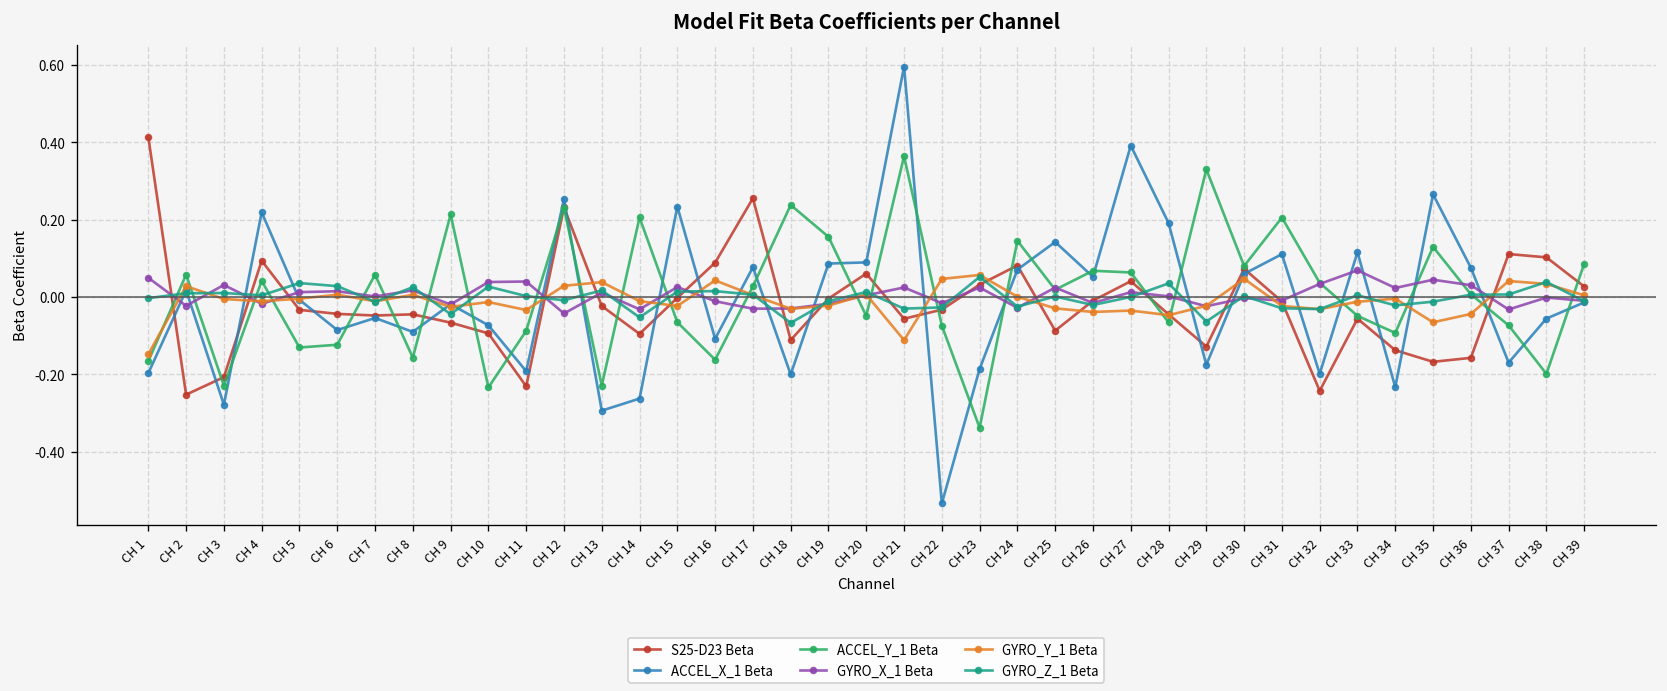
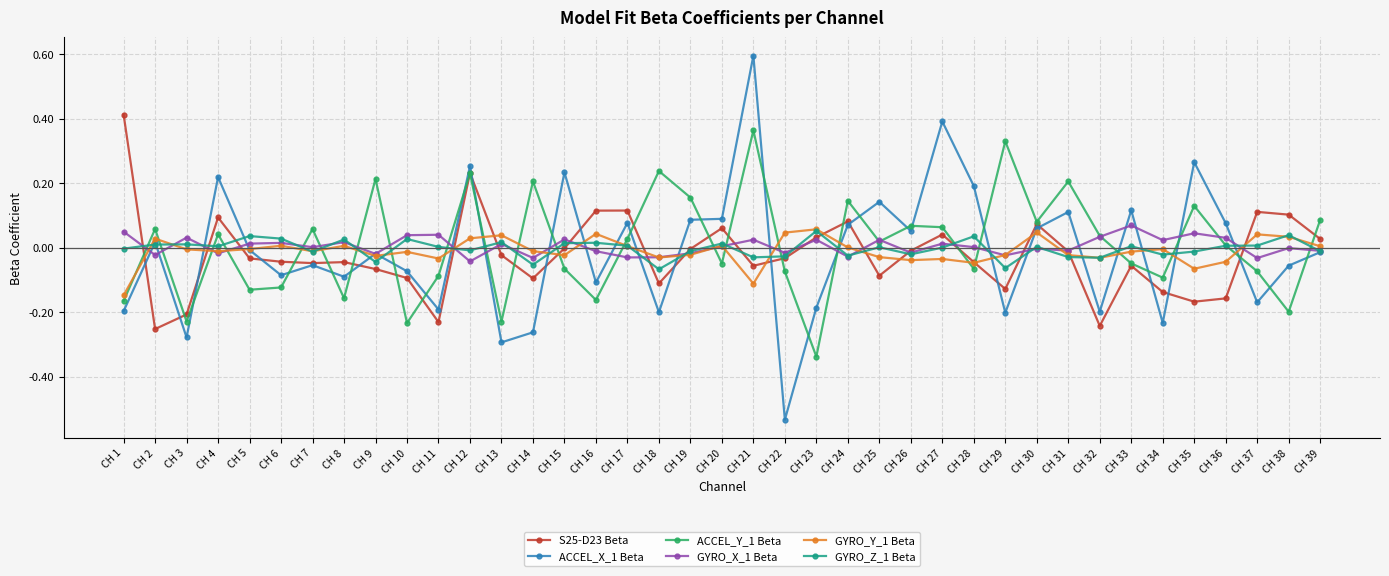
S25-D23 Beta, CH 16: 0.09 -> 0.11
S25-D23 Beta, CH 17: 0.26 -> 0.12
ACCEL_X_1 Beta, CH 29: -0.18 -> -0.20
